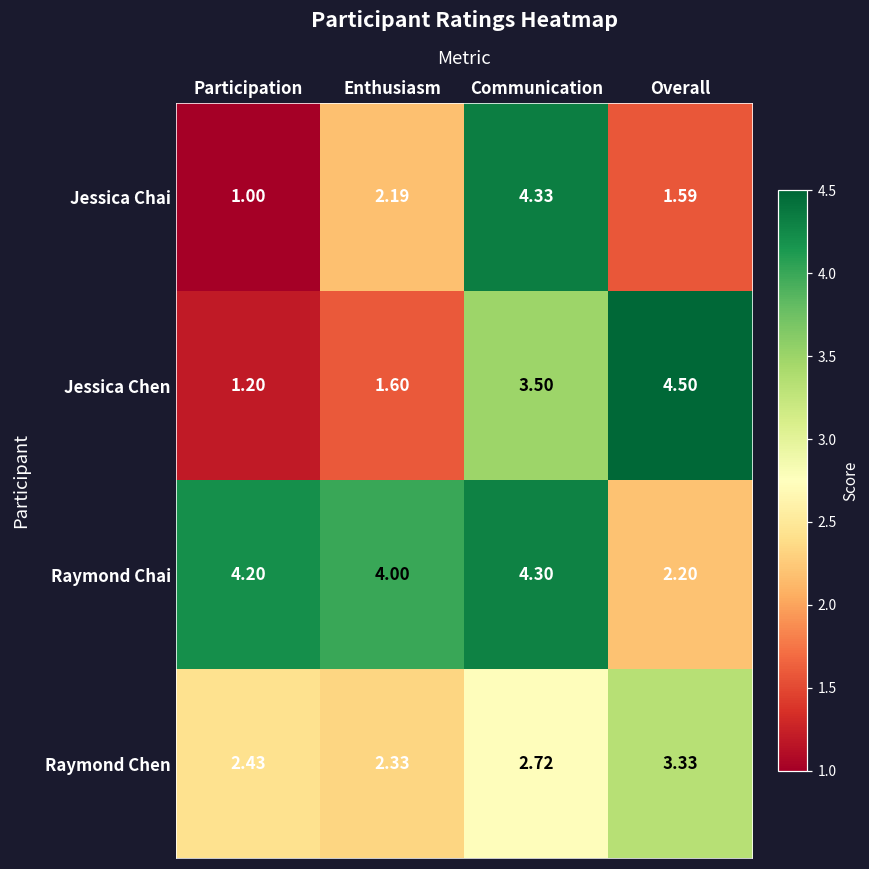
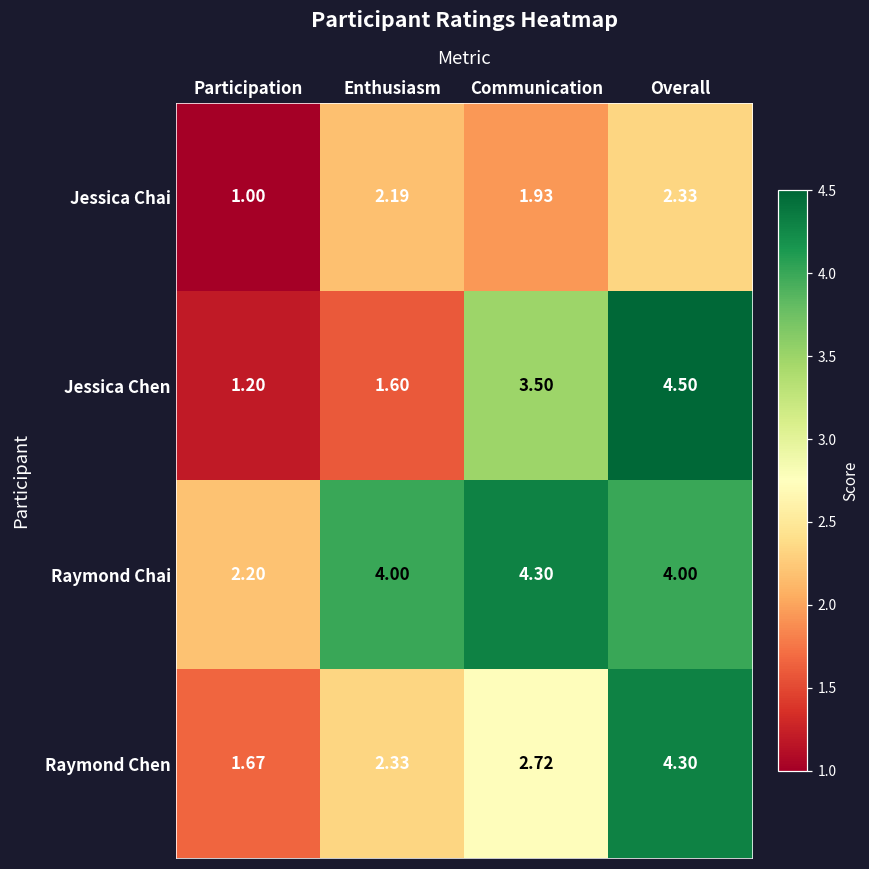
Jessica Chai, Communication: 4.33 -> 1.93
Jessica Chai, Overall: 1.59 -> 2.33
Raymond Chai, Participation: 4.20 -> 2.20
Raymond Chai, Overall: 2.20 -> 4.00
Raymond Chen, Participation: 2.43 -> 1.67
Raymond Chen, Overall: 3.33 -> 4.30
